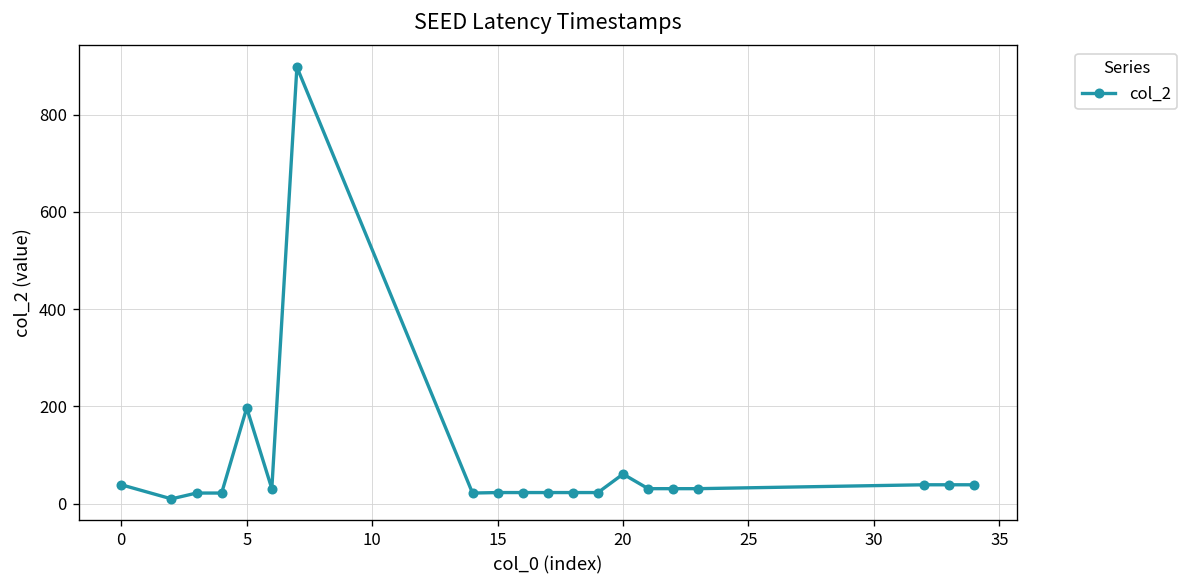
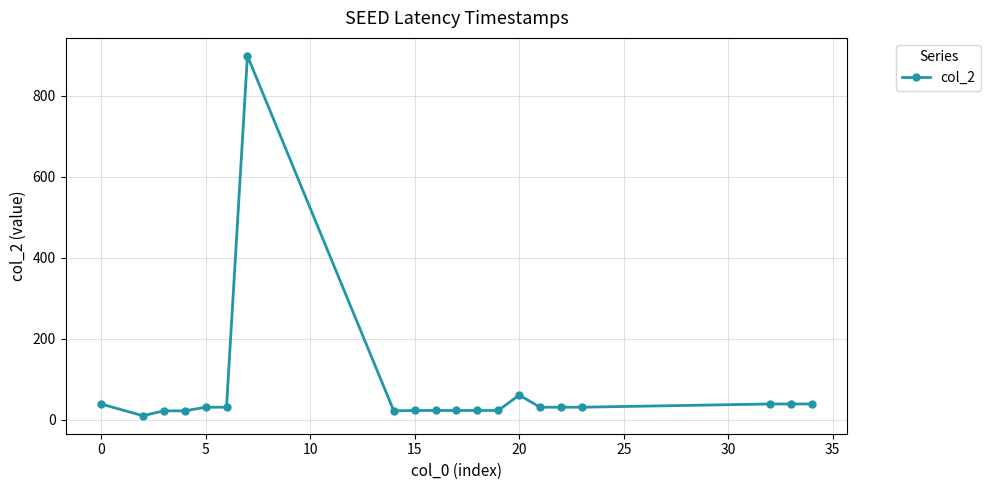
5: 200 -> 30
